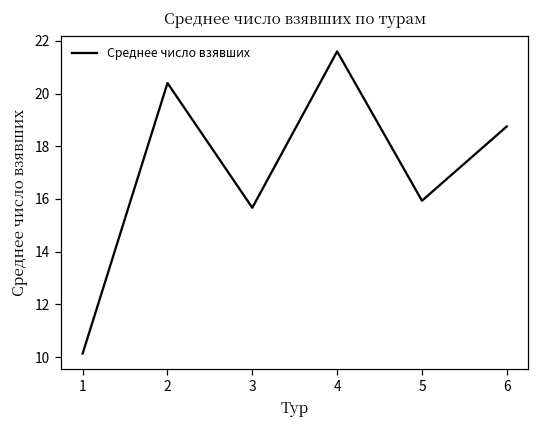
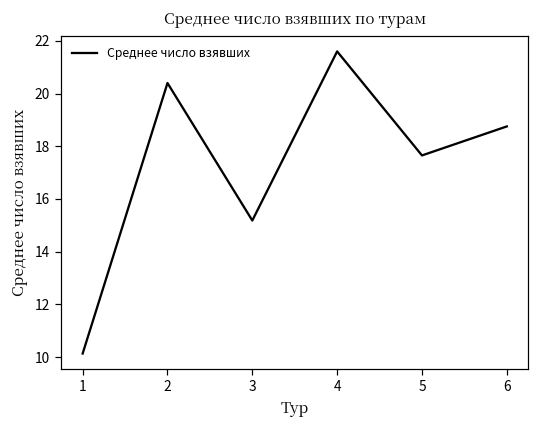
3: 15.7 -> 15.2
5: 15.9 -> 17.7
